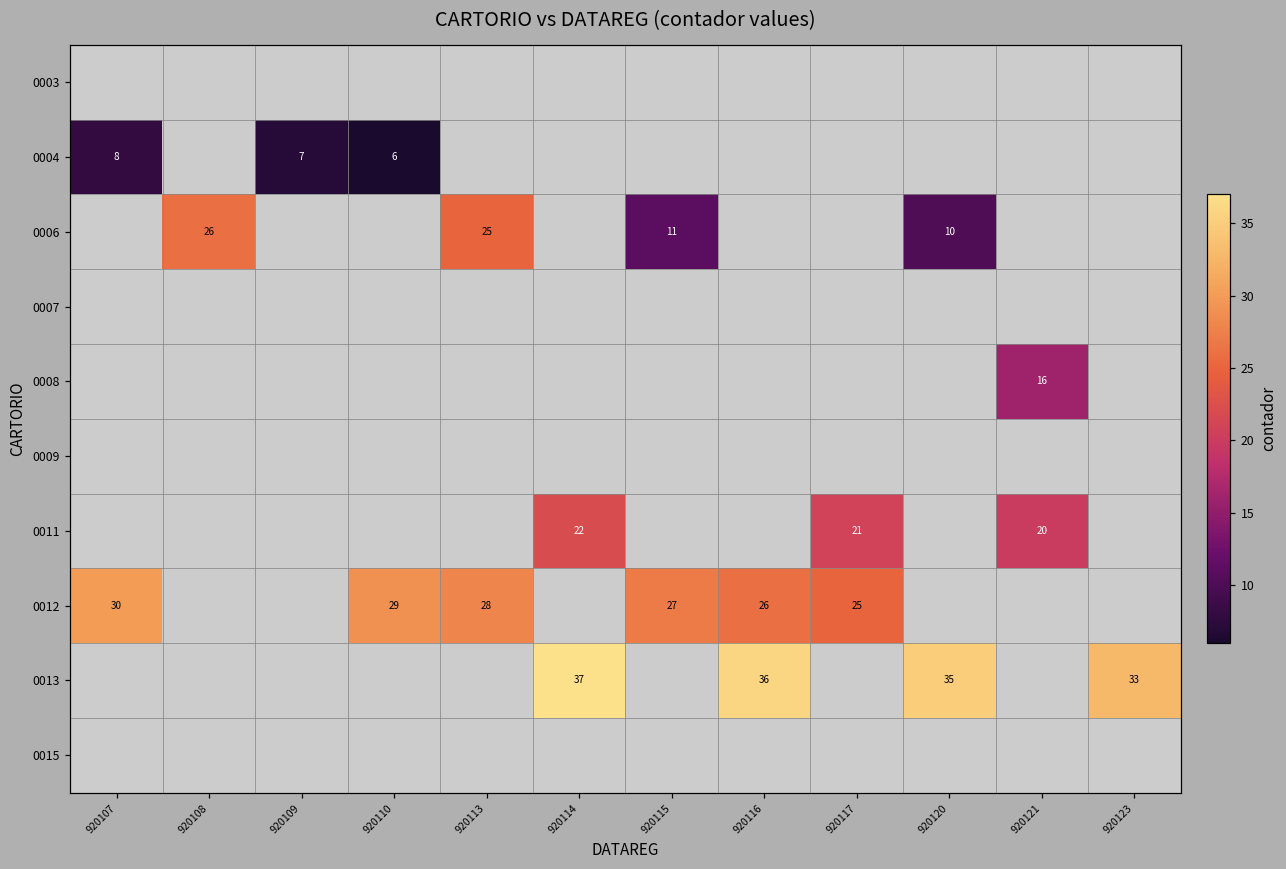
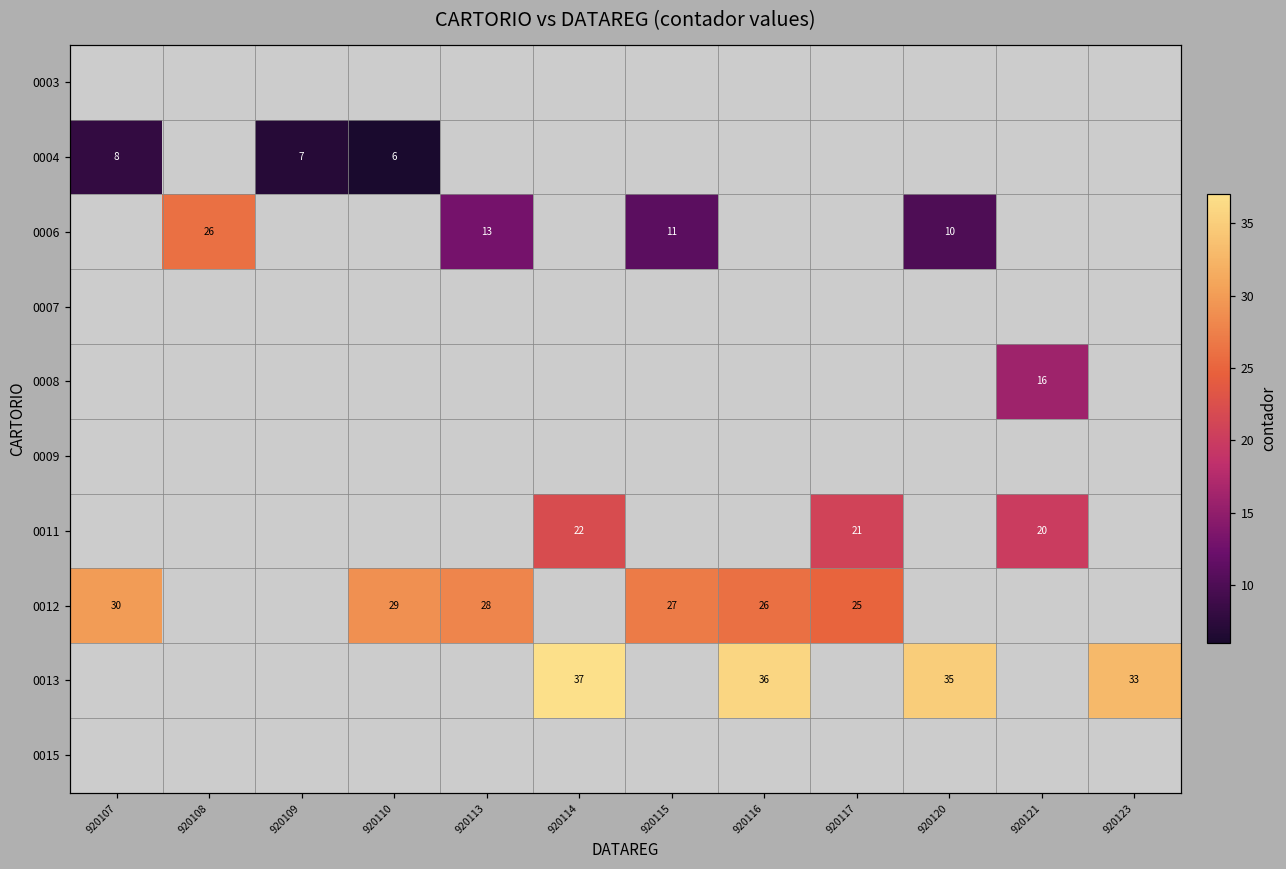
0006, 920113: 25 -> 13
